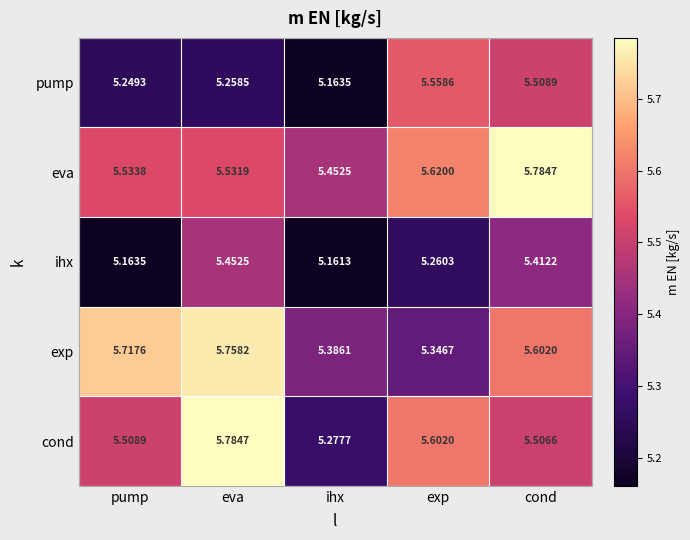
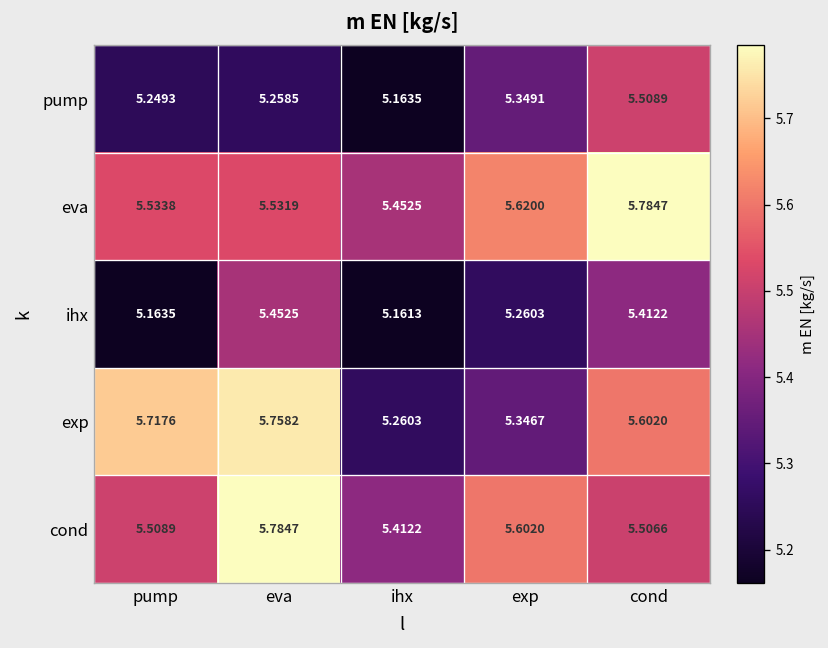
pump, exp: 5.5586 -> 5.3491
exp, ihx: 5.3861 -> 5.2603
cond, ihx: 5.2777 -> 5.4122
